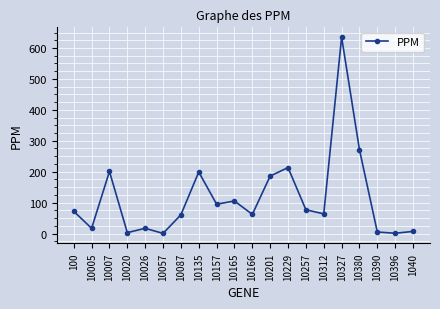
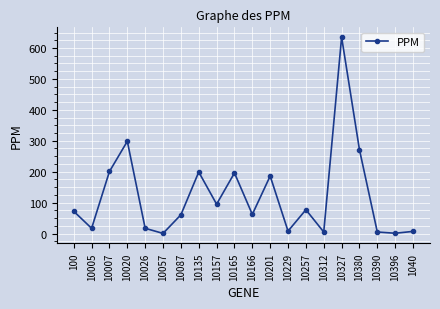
10020: 0 -> 300
10165: 110 -> 200
10229: 210 -> 10
10312: 60 -> 10
